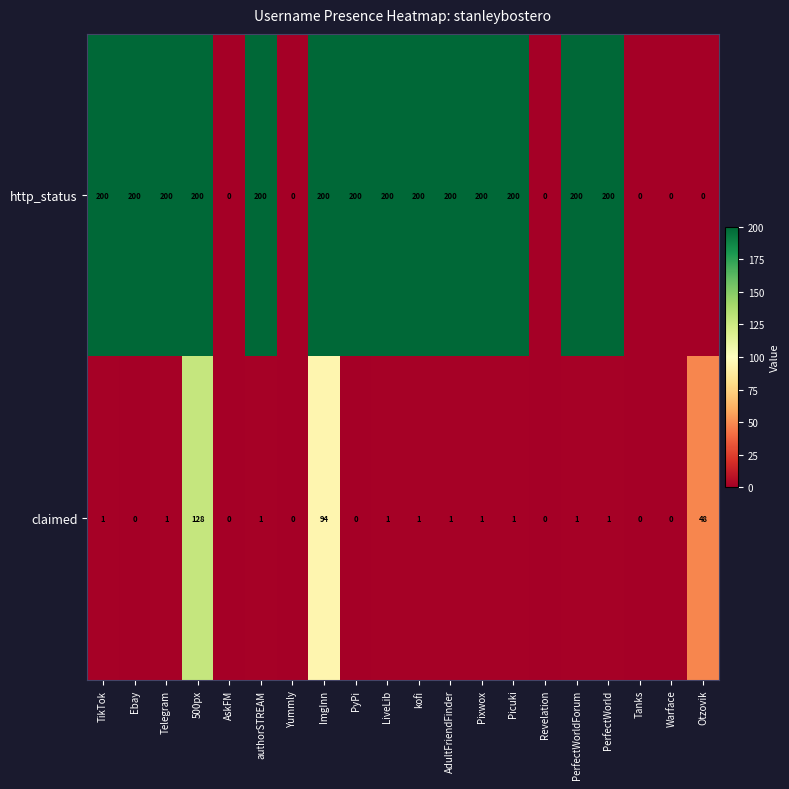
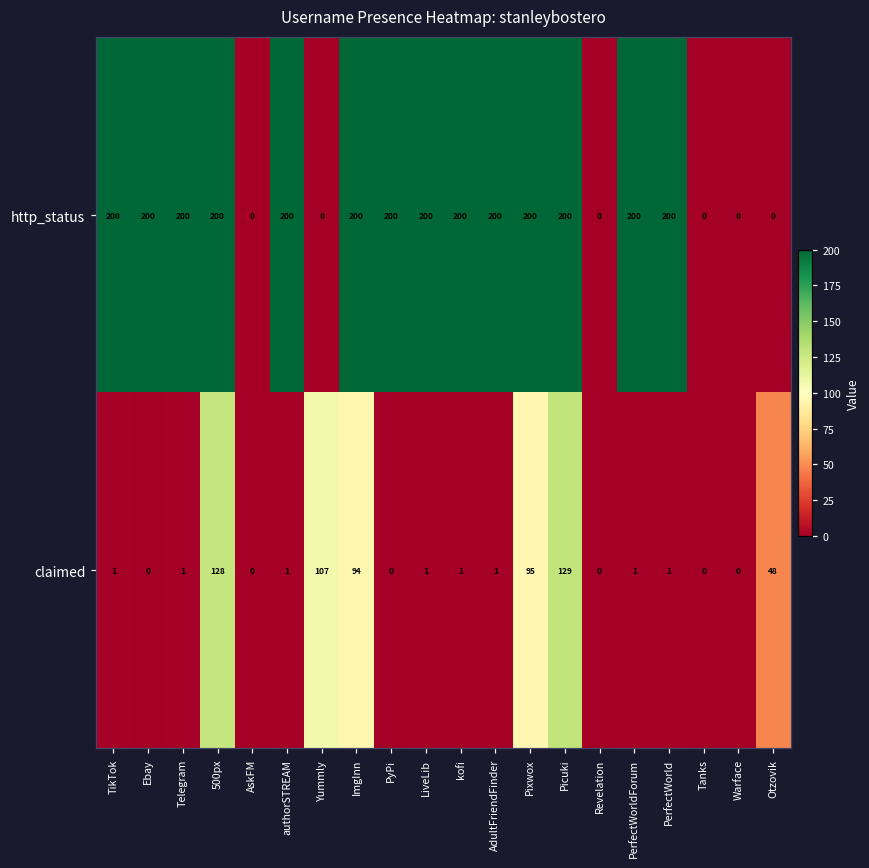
claimed, Yummly: 0 -> 107
claimed, Pixwox: 1 -> 95
claimed, Picuki: 1 -> 129
